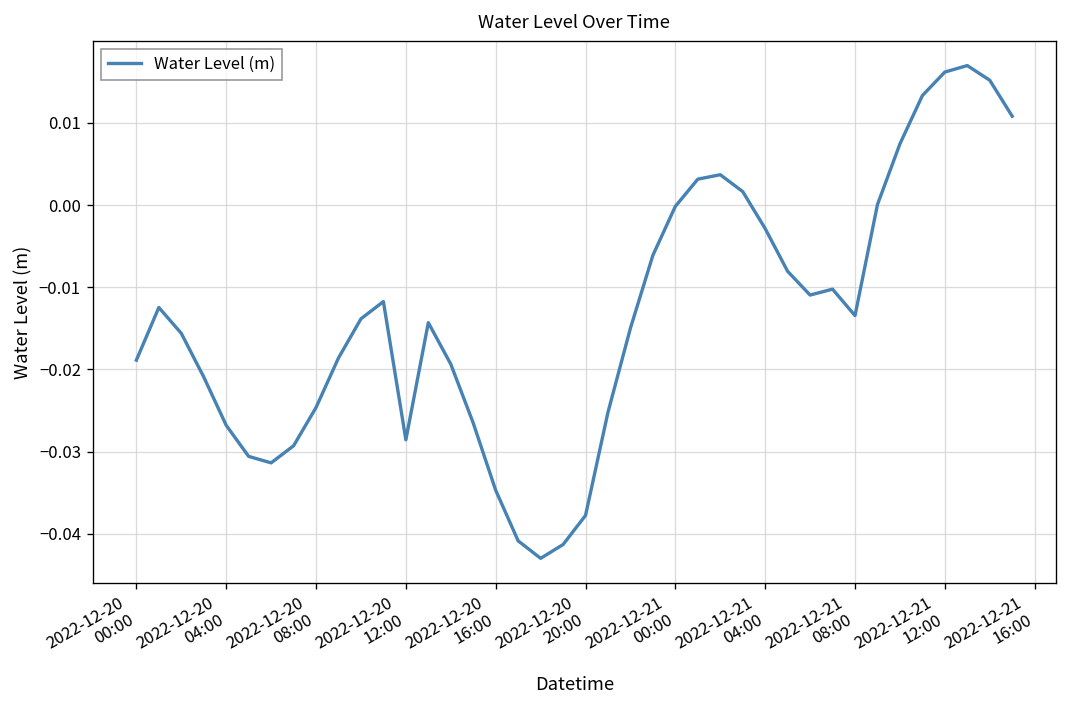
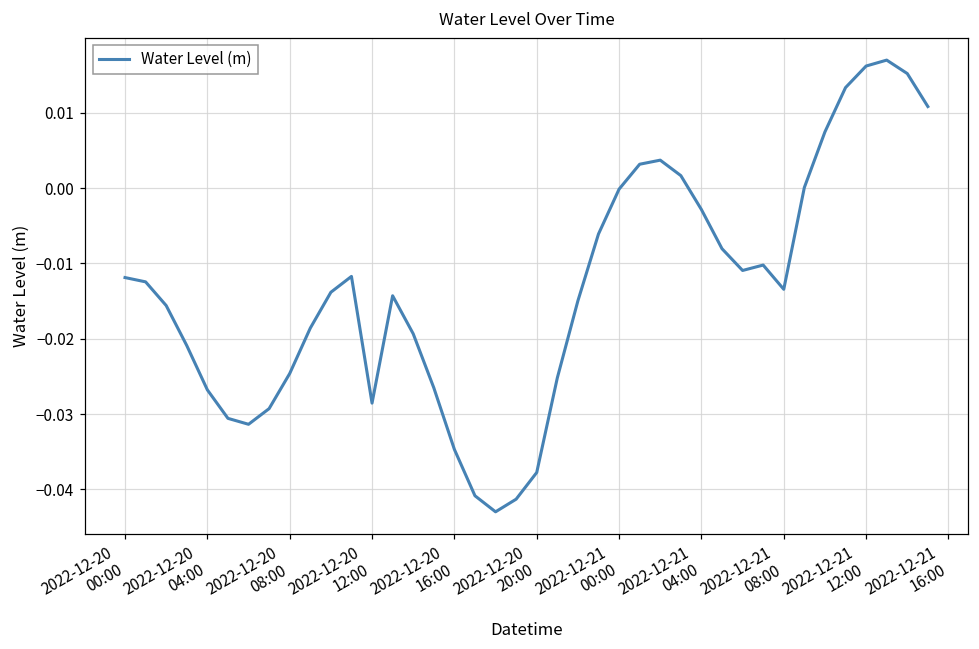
2022-12-20 00:00: -0.019 -> -0.012
